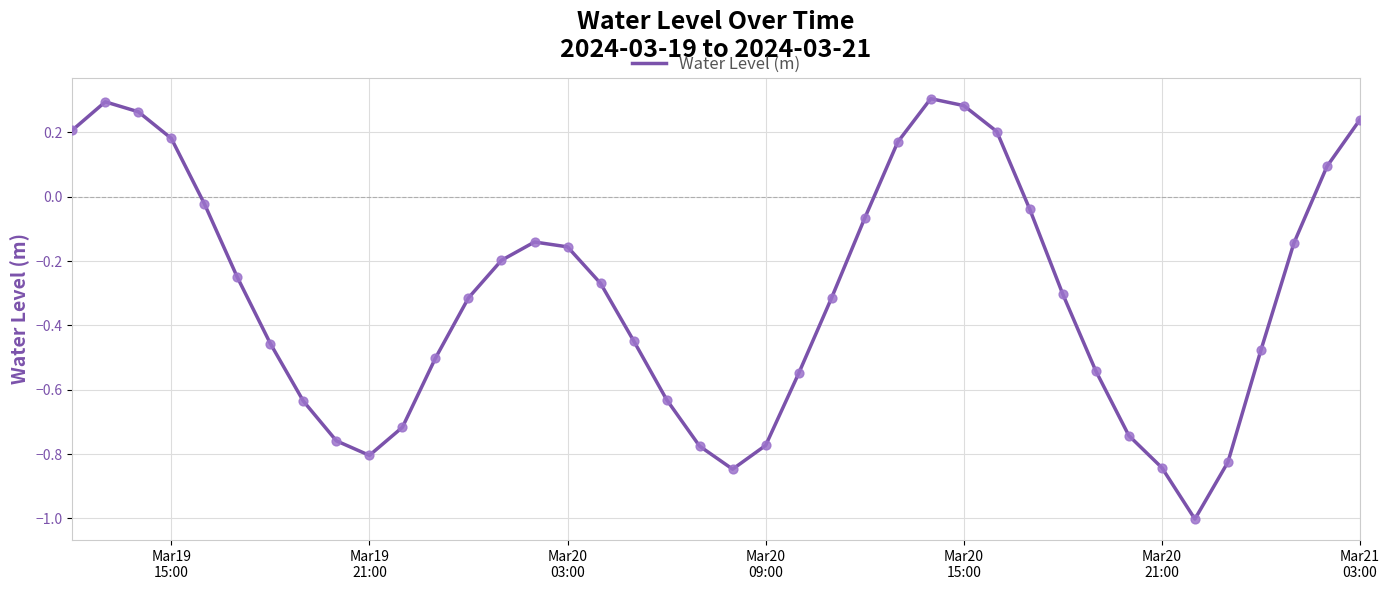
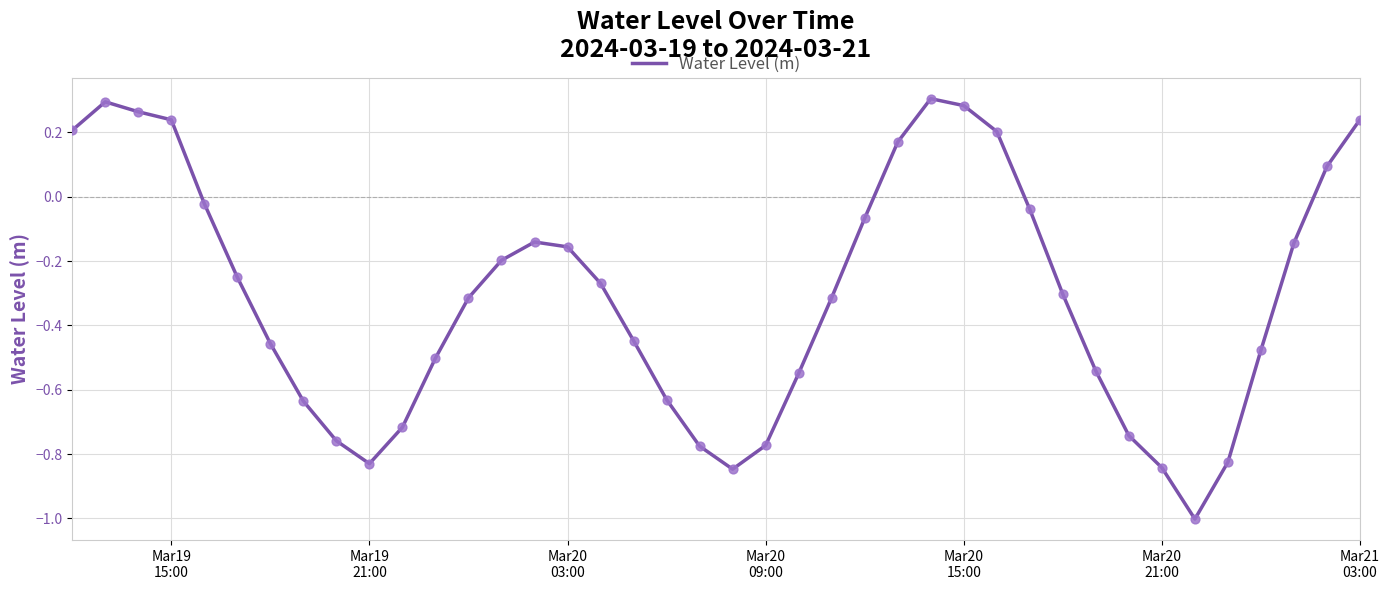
Mar19 15:00: 0.18 -> 0.24
Mar19 21:00: -0.80 -> -0.83
